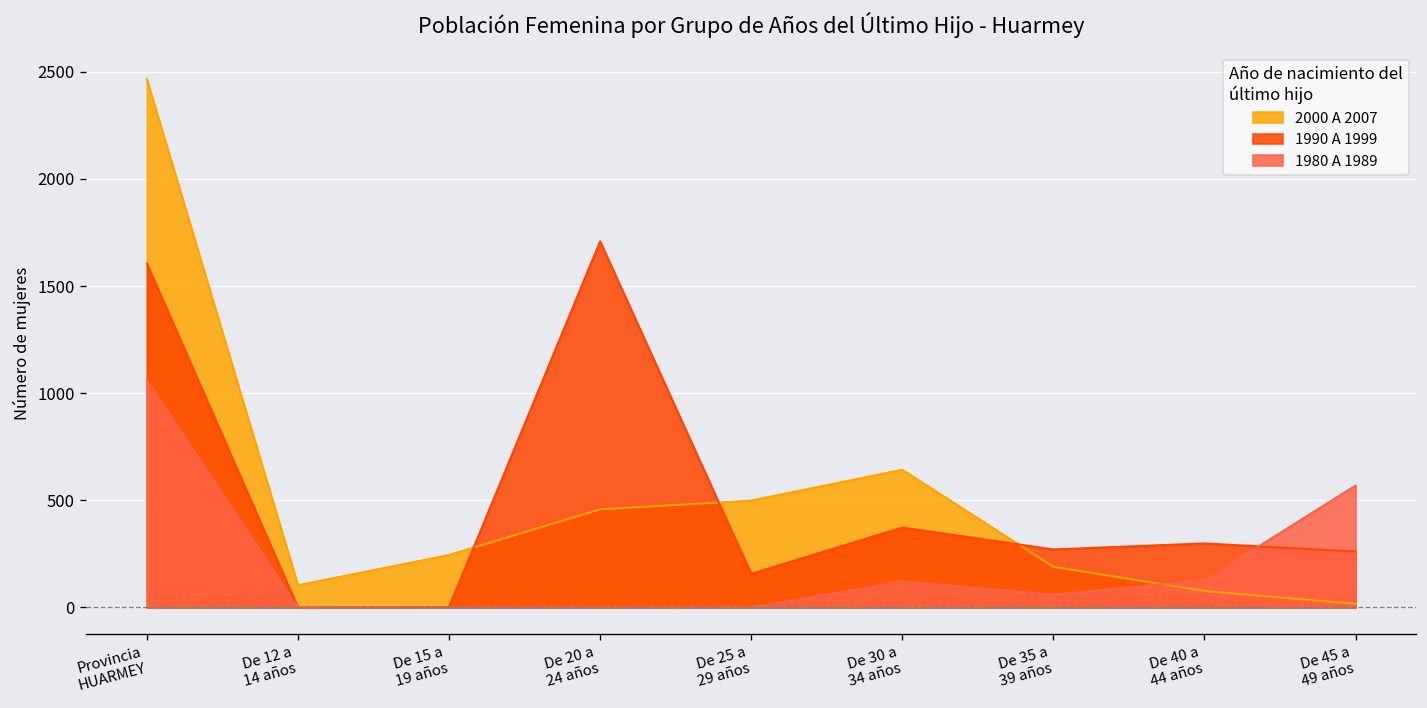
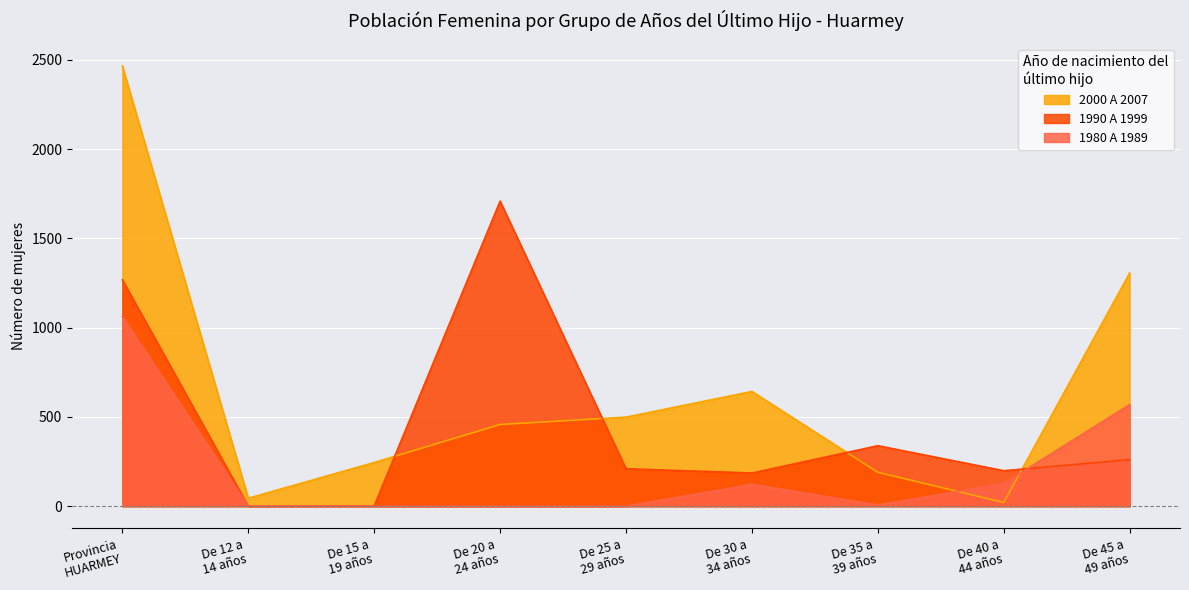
1990 A 1999, Provincia HUARMEY: 1610 -> 1270
2000 A 2007, De 12 a 14 años: 100 -> 50
1990 A 1999, De 25 a 29 años: 160 -> 210
1990 A 1999, De 30 a 34 años: 370 -> 190
1990 A 1999, De 35 a 39 años: 270 -> 340
1980 A 1989, De 35 a 39 años: 60 -> 10
2000 A 2007, De 40 a 44 años: 80 -> 20
1990 A 1999, De 40 a 44 años: 300 -> 200
2000 A 2007, De 45 a 49 años: 20 -> 1310
